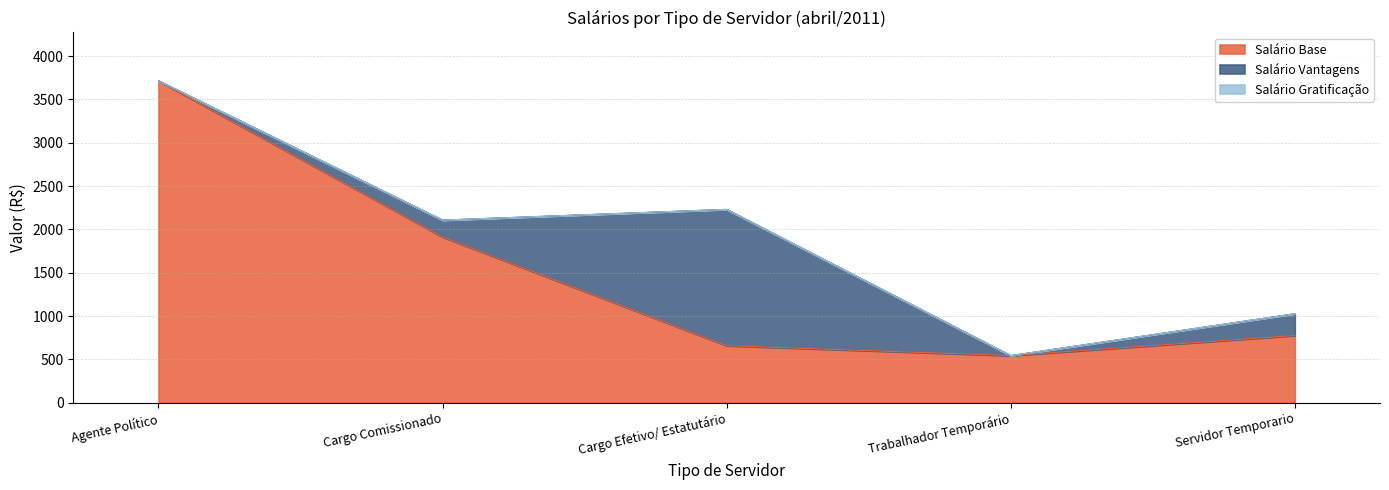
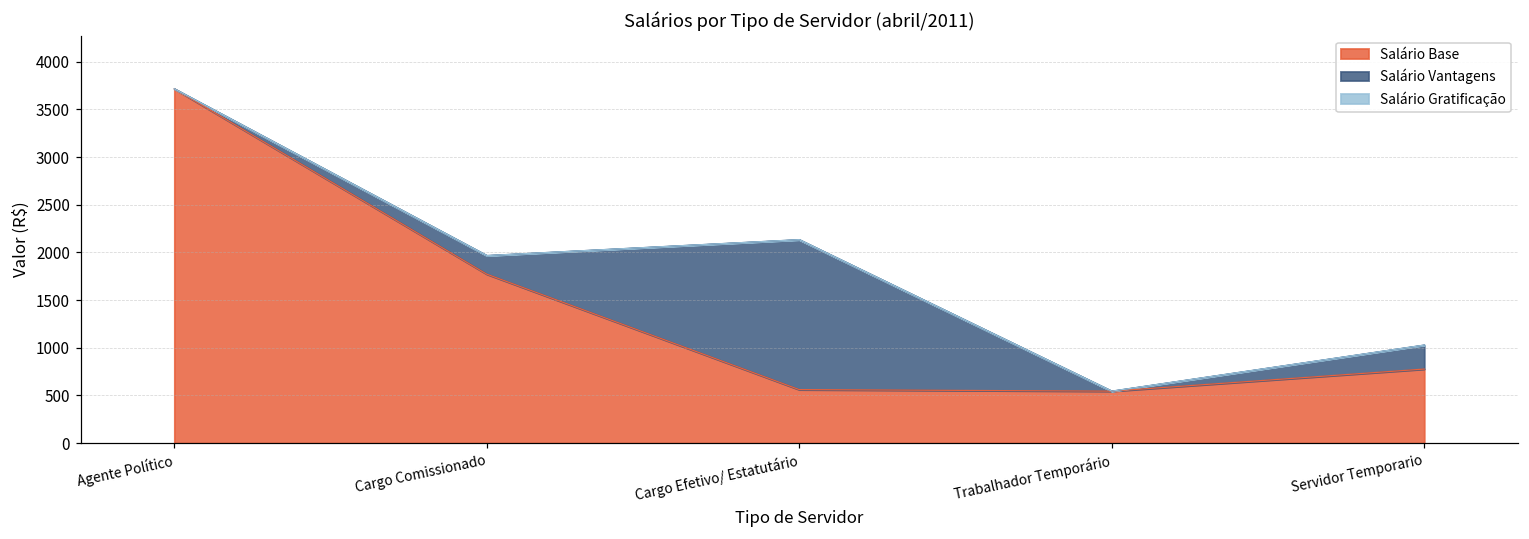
Salário Base, Cargo Comissionado: 1900 -> 1800
Salário Base, Cargo Efetivo/ Estatutário: 700 -> 600
